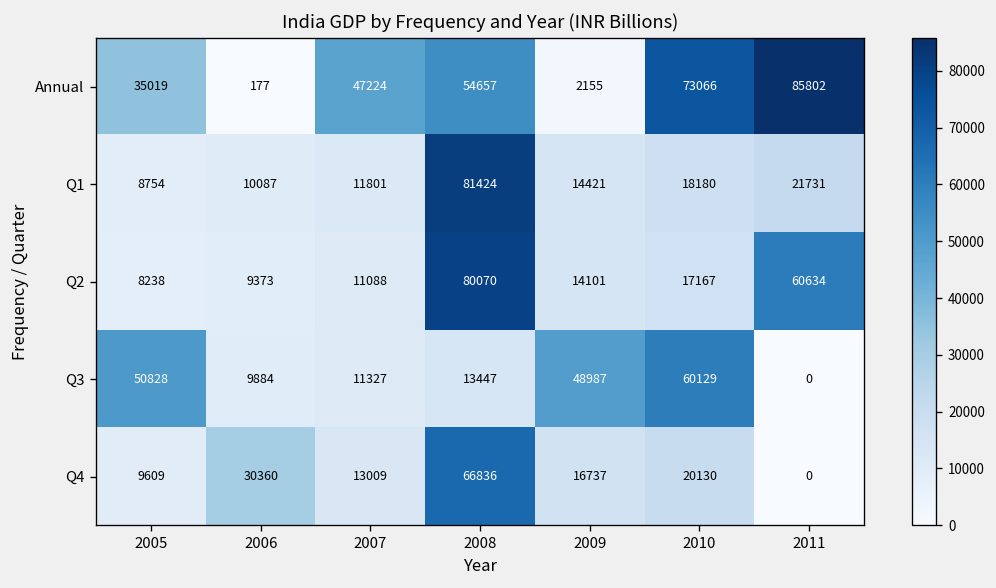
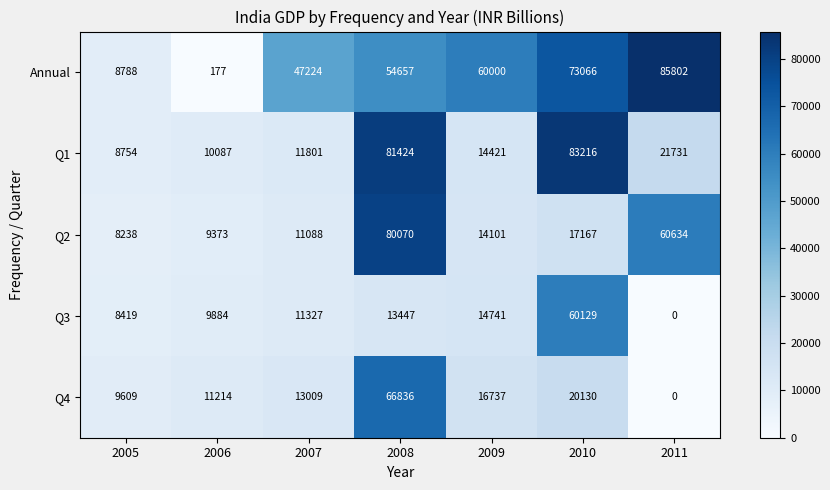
Annual, 2005: 35019 -> 8788
Annual, 2009: 2155 -> 60000
Q1, 2010: 18180 -> 83216
Q3, 2005: 50828 -> 8419
Q3, 2009: 48987 -> 14741
Q4, 2006: 30360 -> 11214
